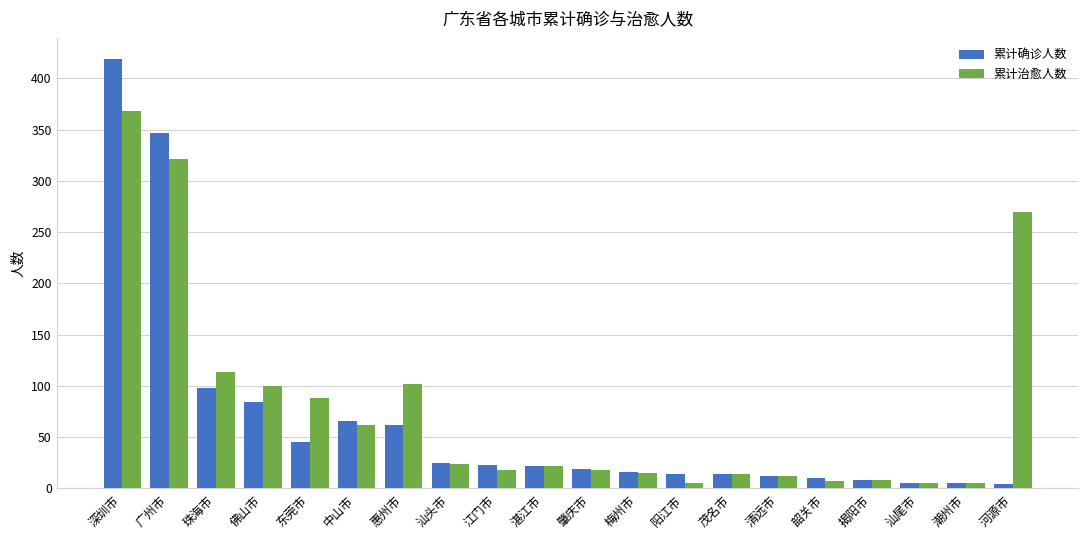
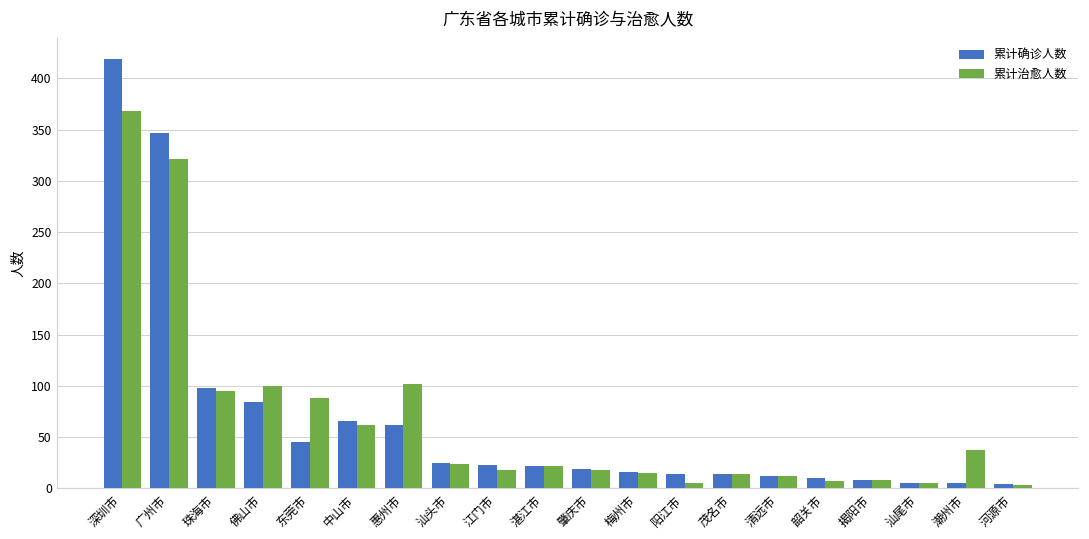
累计治愈人数, 珠海市: 110 -> 100
累计治愈人数, 潮州市: 10 -> 40
累计治愈人数, 河源市: 270 -> 0
